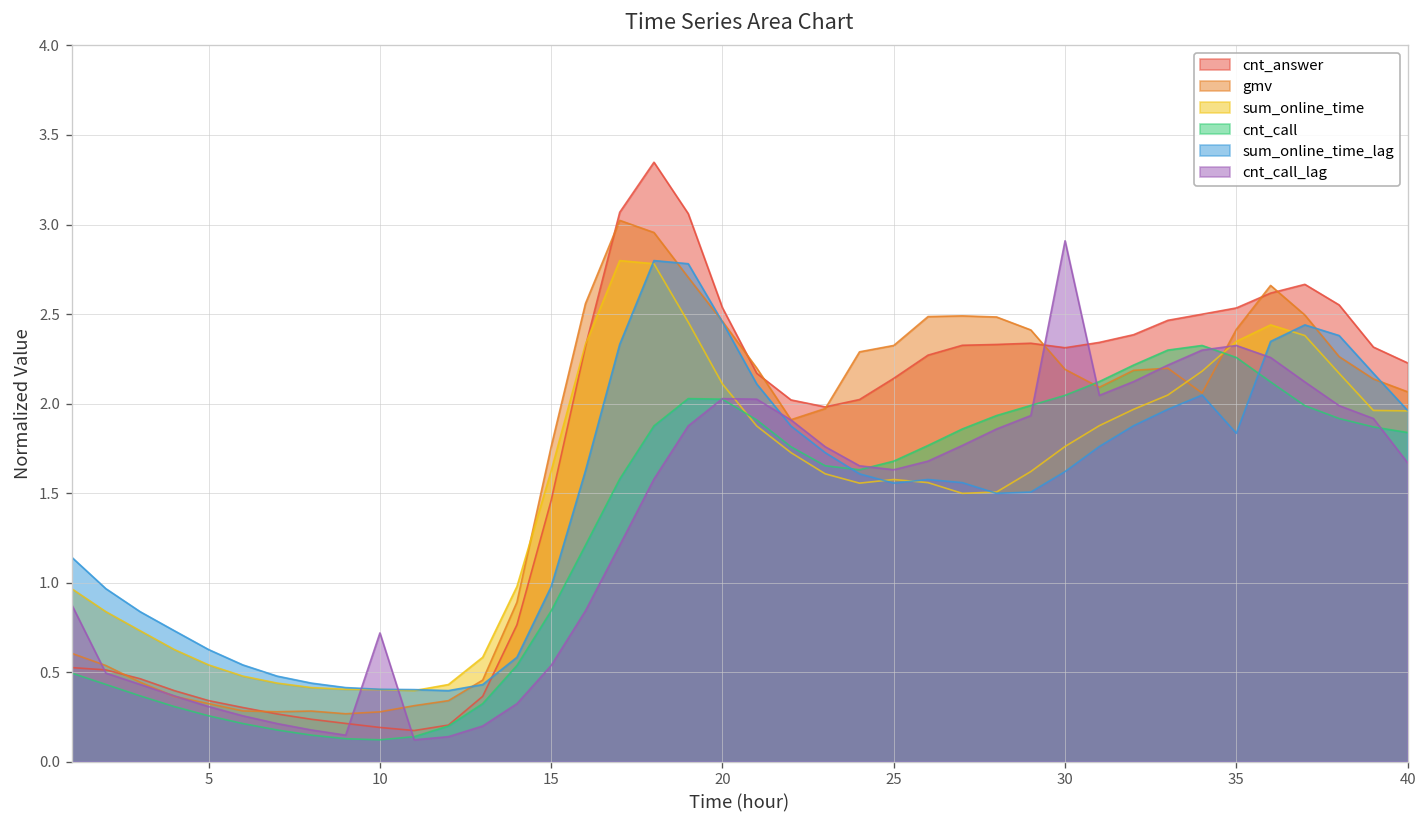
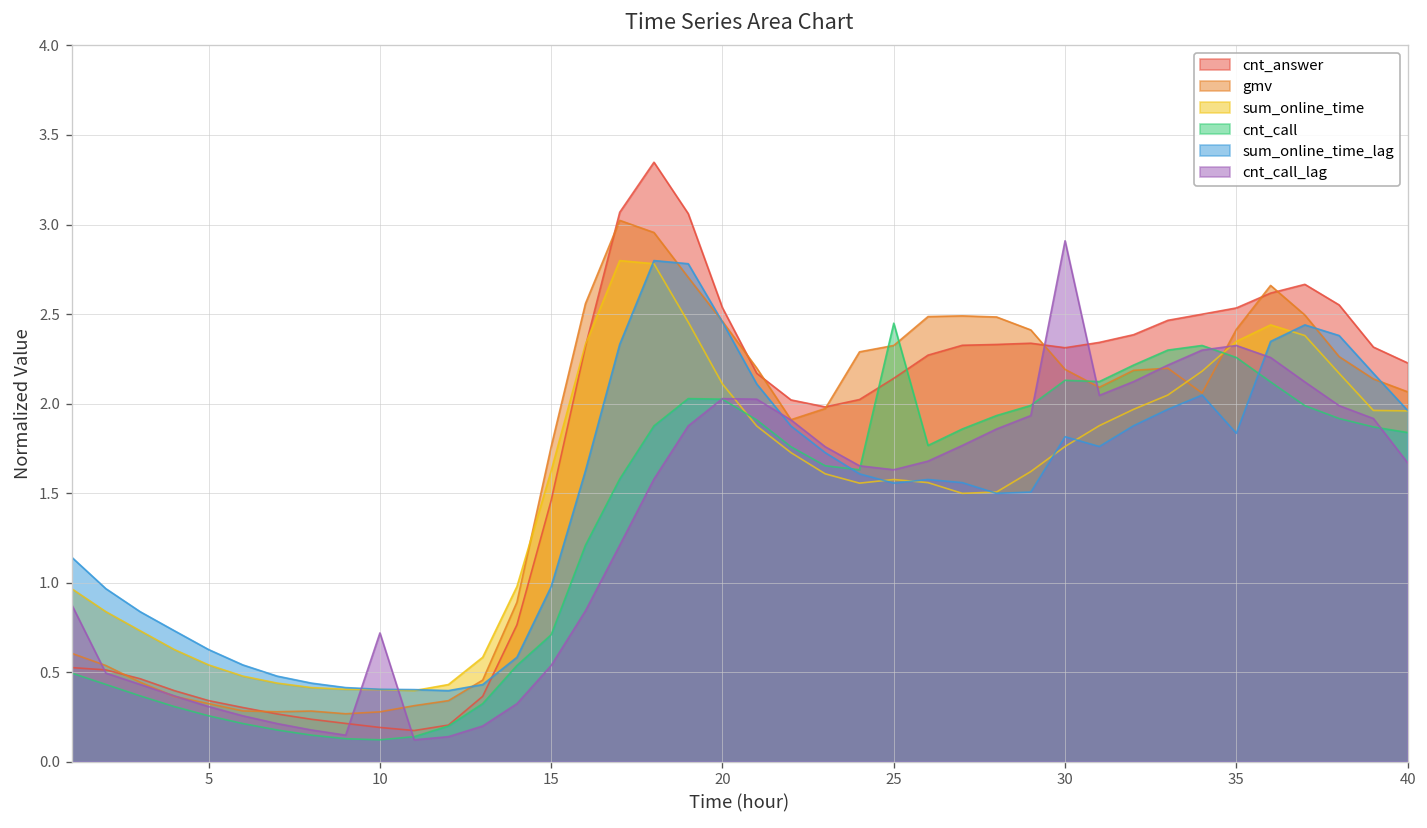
cnt_call, 15: 0.84 -> 0.71
cnt_call, 25: 1.68 -> 2.45
cnt_call, 30: 2.05 -> 2.13
sum_online_time_lag, 30: 1.62 -> 1.81
